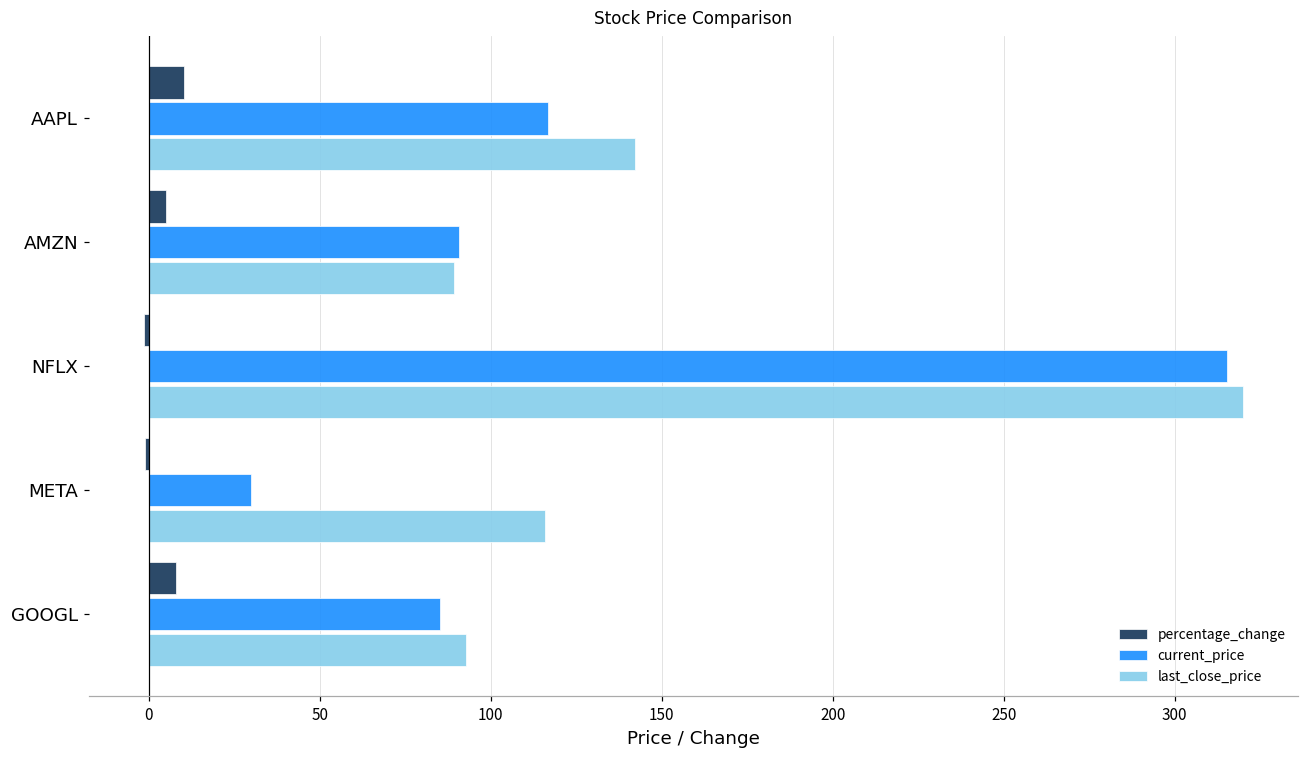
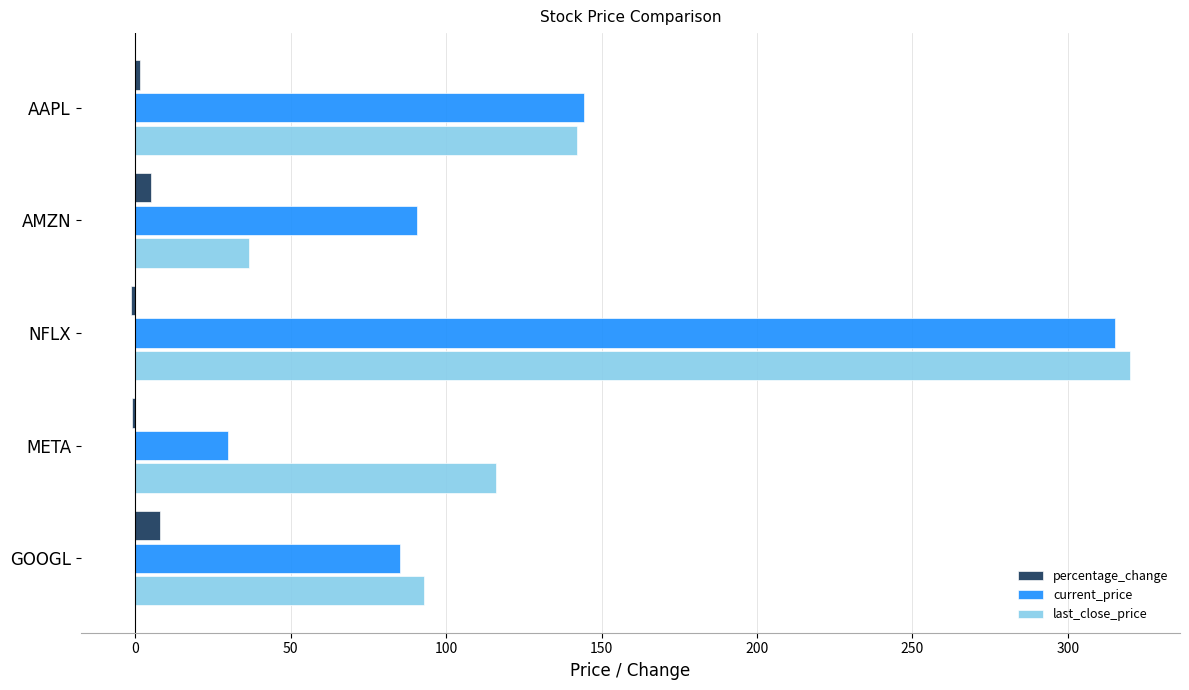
percentage_change, AAPL: 10 -> 2
current_price, AAPL: 117 -> 144
last_close_price, AMZN: 89 -> 37
